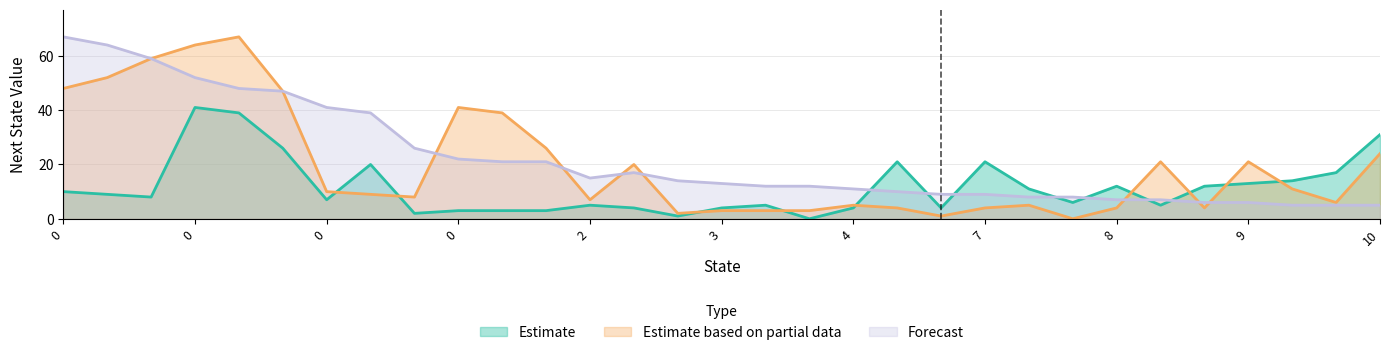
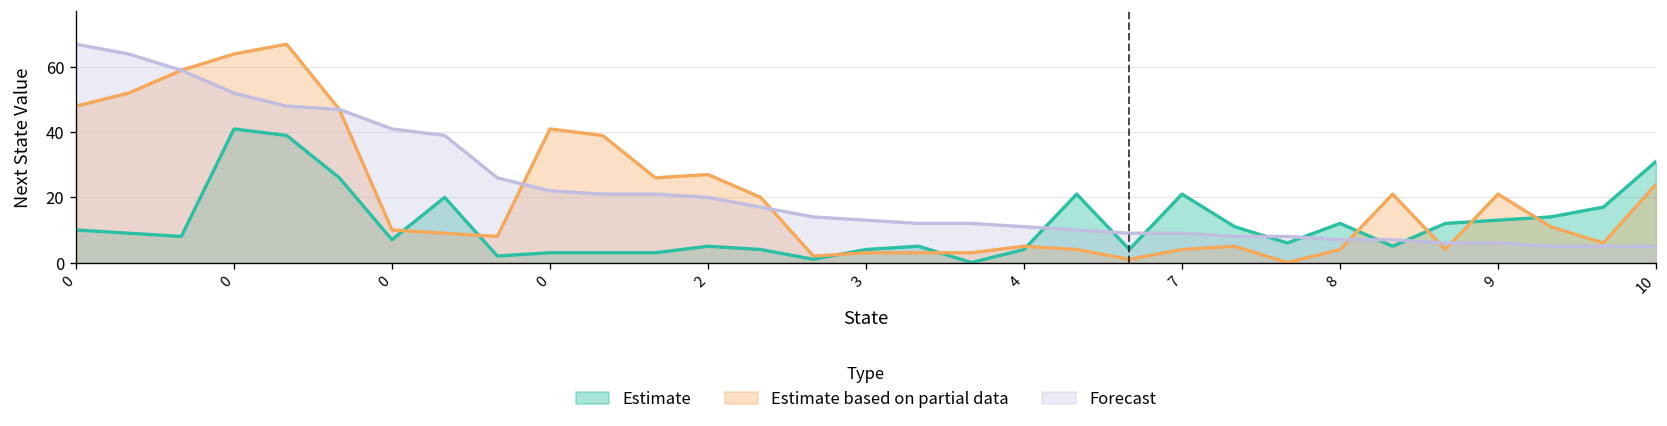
Estimate based on partial data, 2: 7 -> 27
Forecast, 2: 15 -> 20
